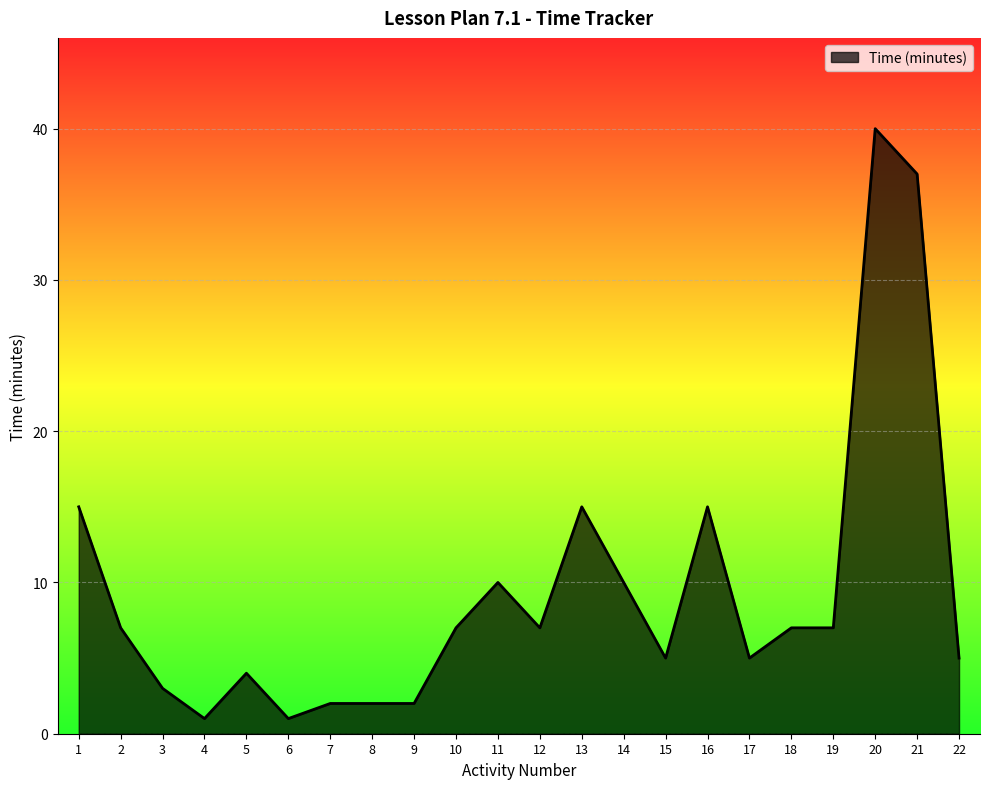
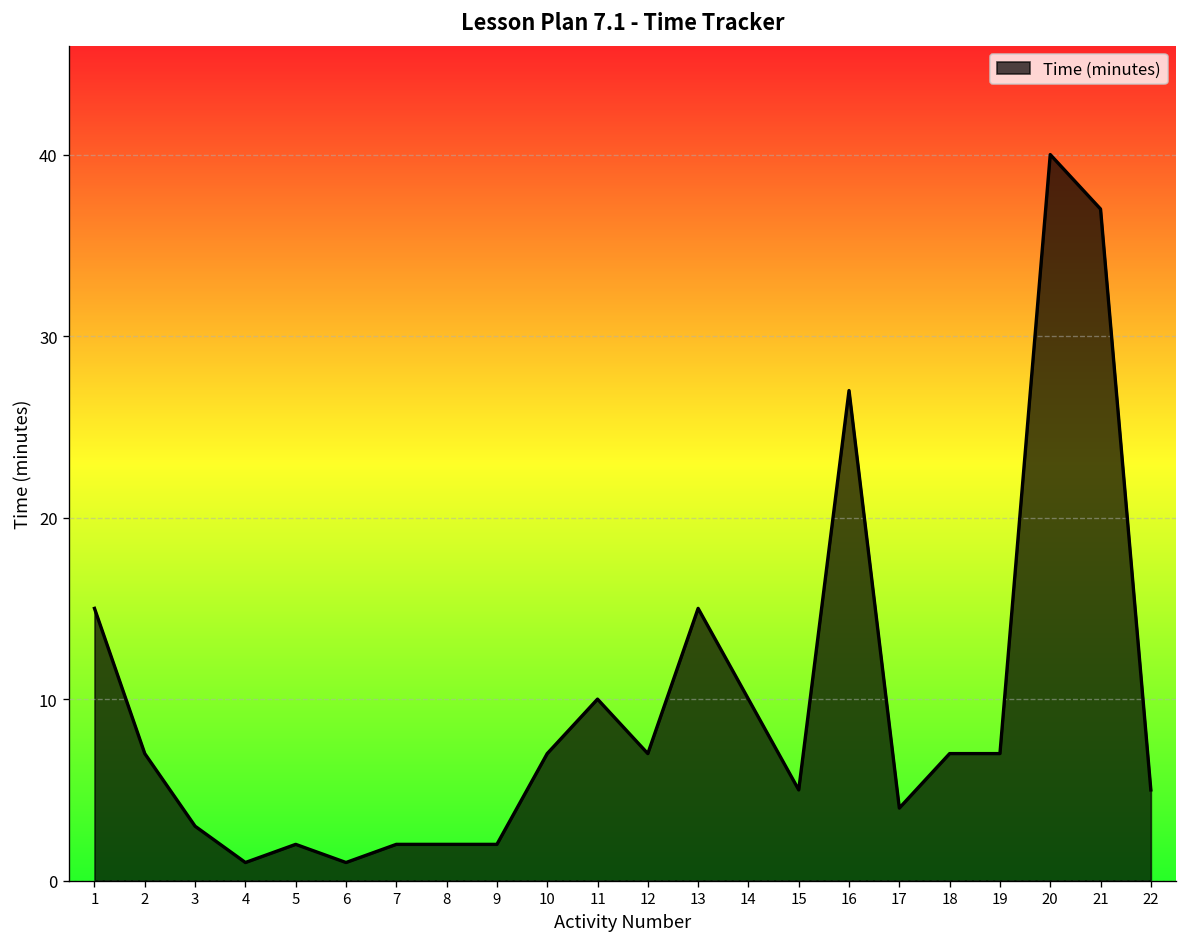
5: 4 -> 2
16: 15 -> 27
17: 5 -> 4
